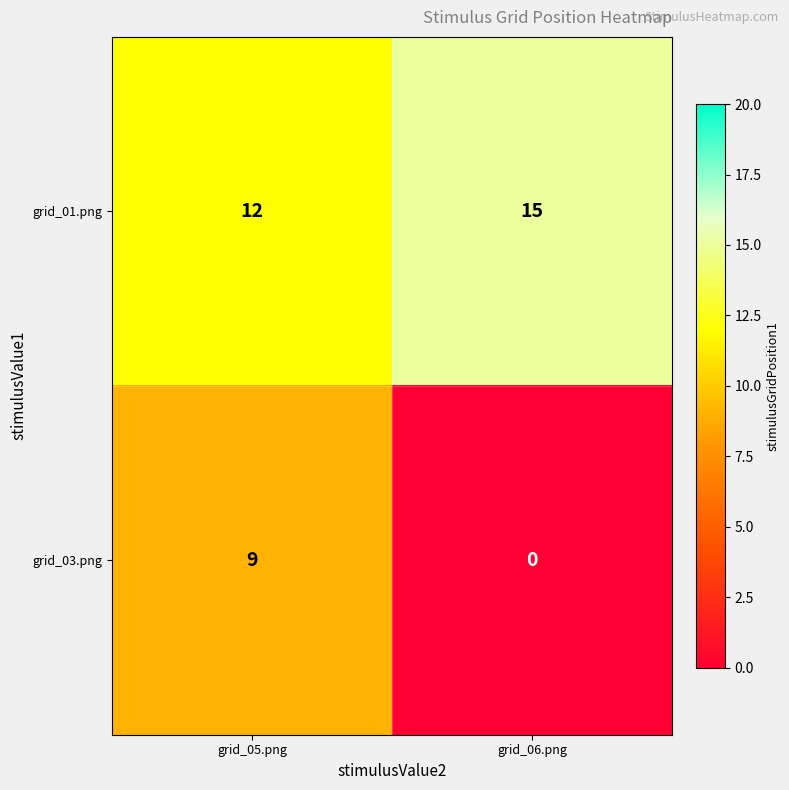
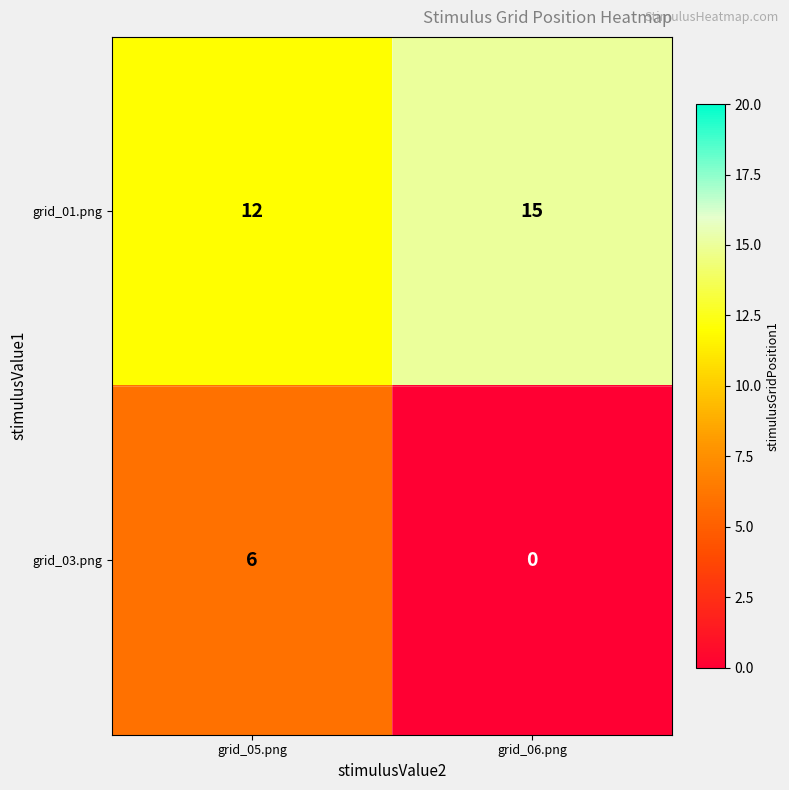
grid_03.png, grid_05.png: 9 -> 6
